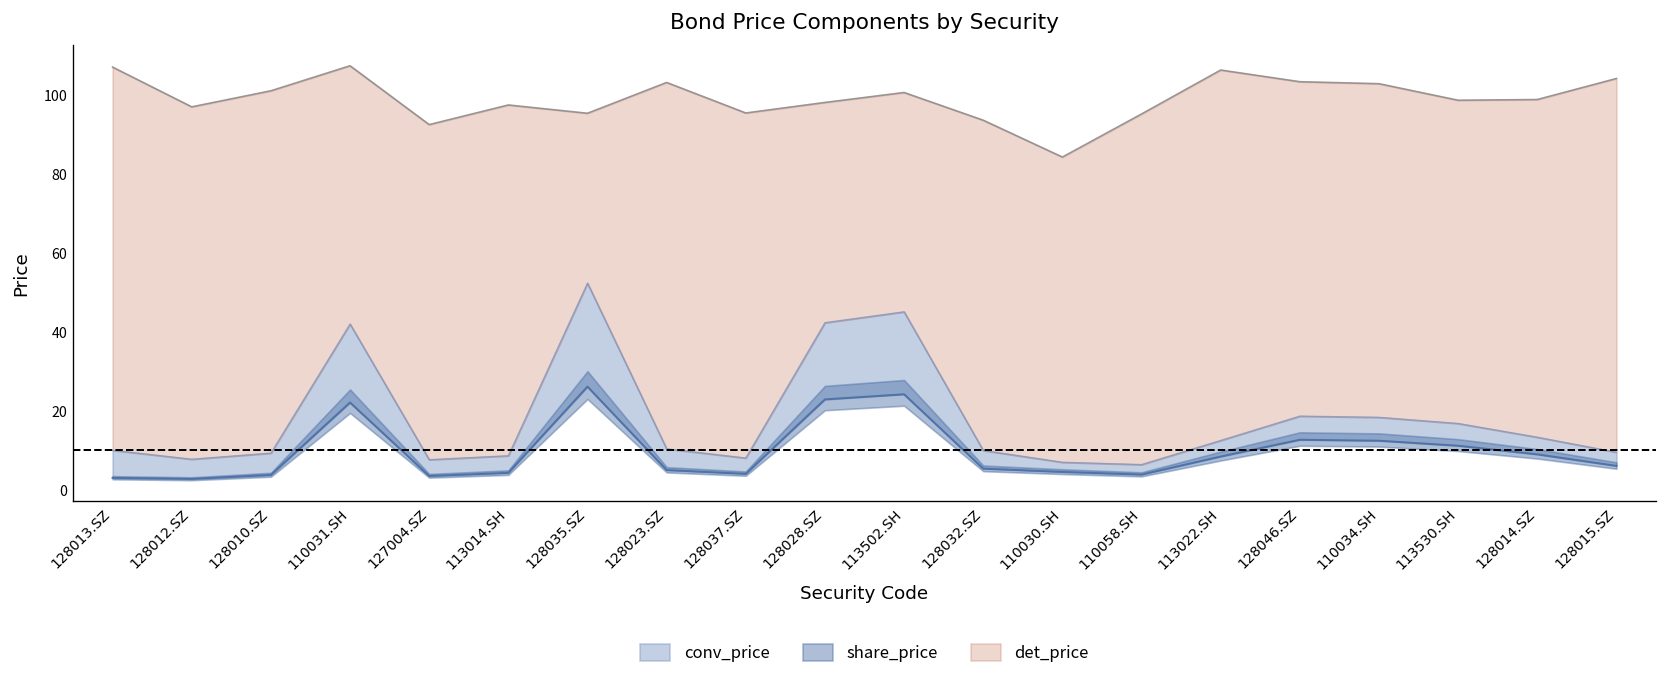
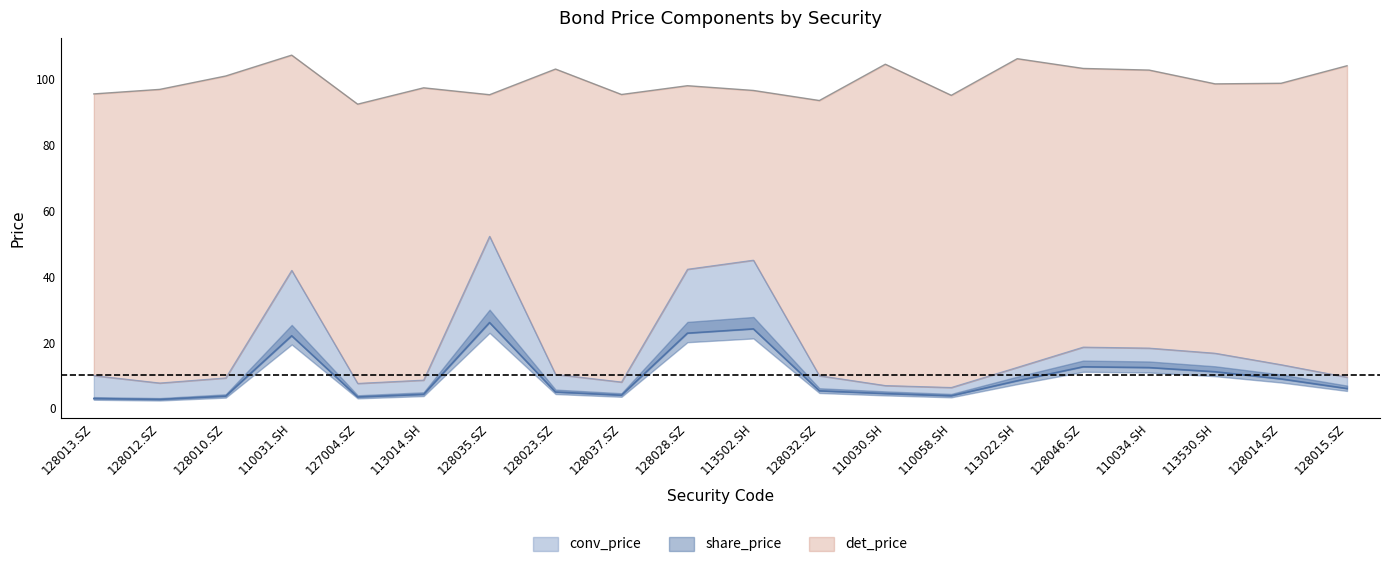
det_price, 128013.SZ: 107 -> 96
det_price, 113502.SH: 101 -> 97
det_price, 110030.SH: 84 -> 105
